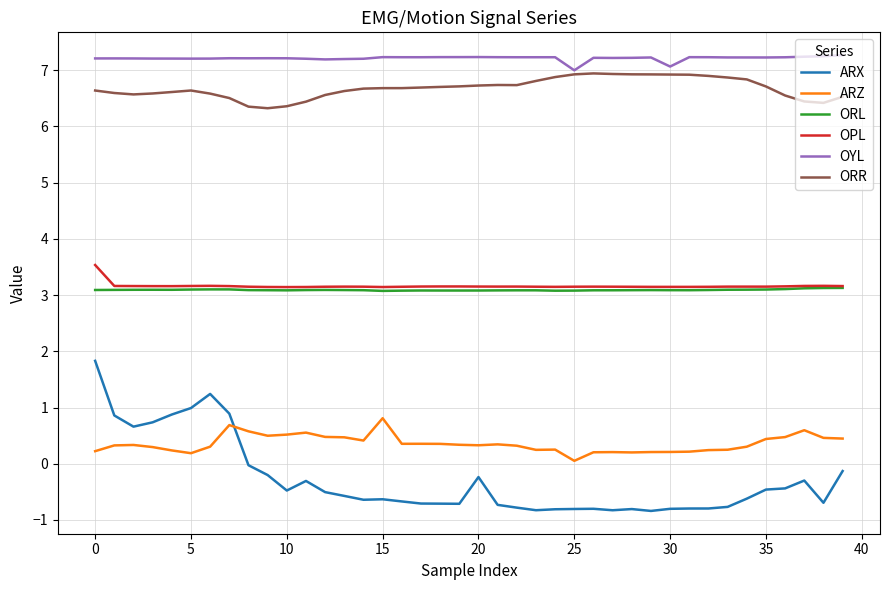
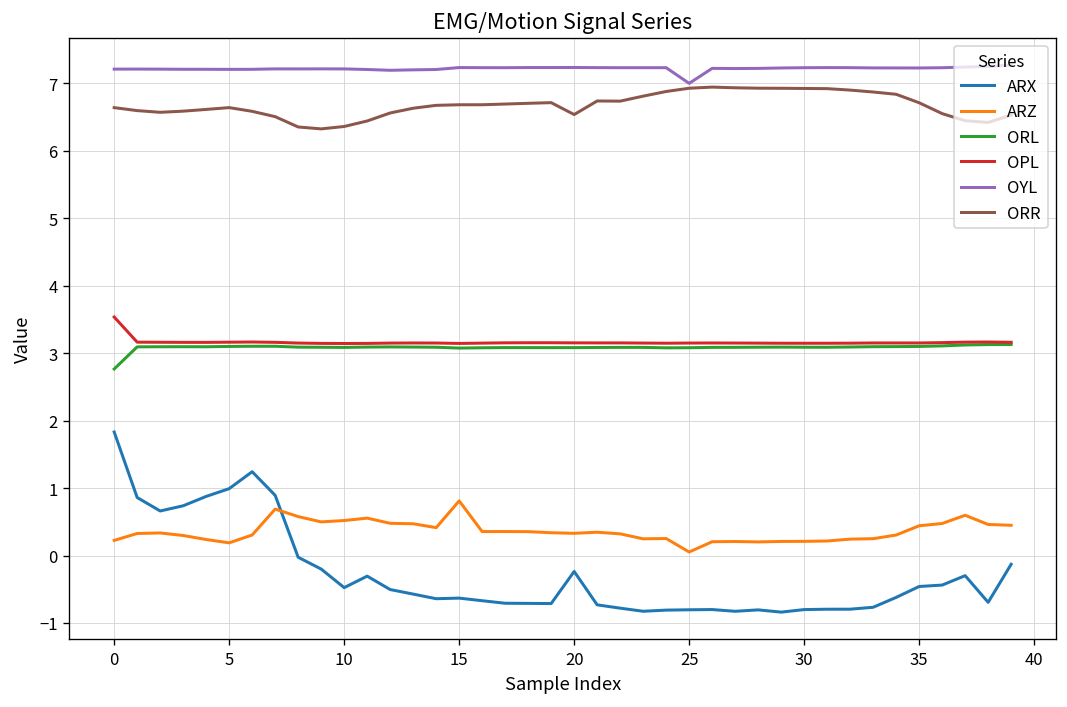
ORL, 0: 3.1 -> 2.8
ORR, 20: 6.7 -> 6.5
OYL, 30: 7.1 -> 7.2
